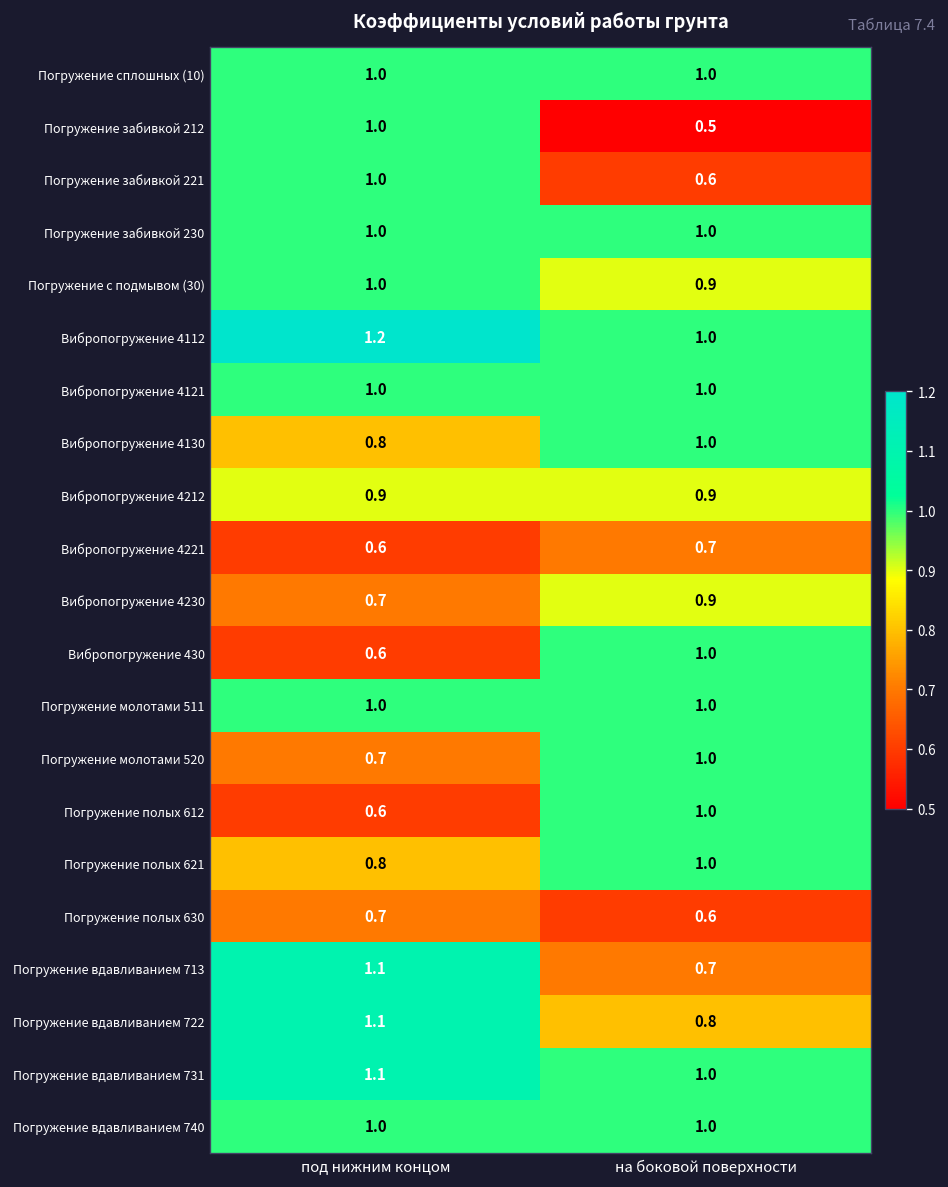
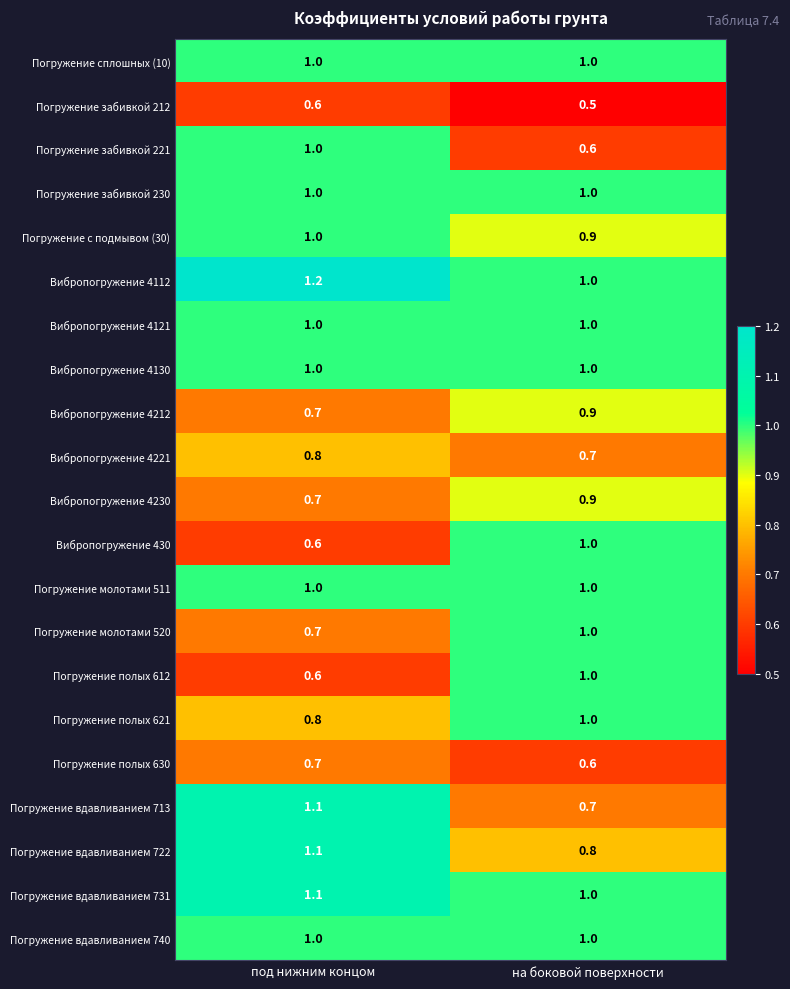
Погружение забивкой 212, под нижним концом: 1.0 -> 0.6
Вибропогружение 4130, под нижним концом: 0.8 -> 1.0
Вибропогружение 4212, под нижним концом: 0.9 -> 0.7
Вибропогружение 4221, под нижним концом: 0.6 -> 0.8
